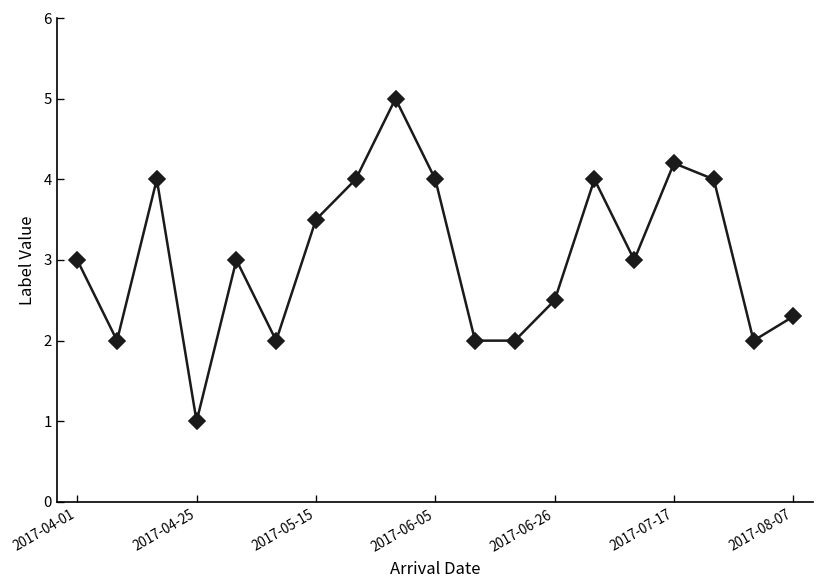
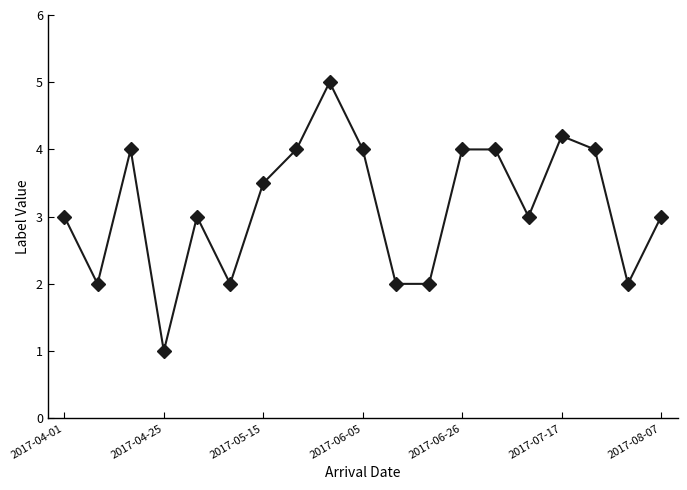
2017-06-26: 2.5 -> 4.0
2017-08-07: 2.3 -> 3.0
